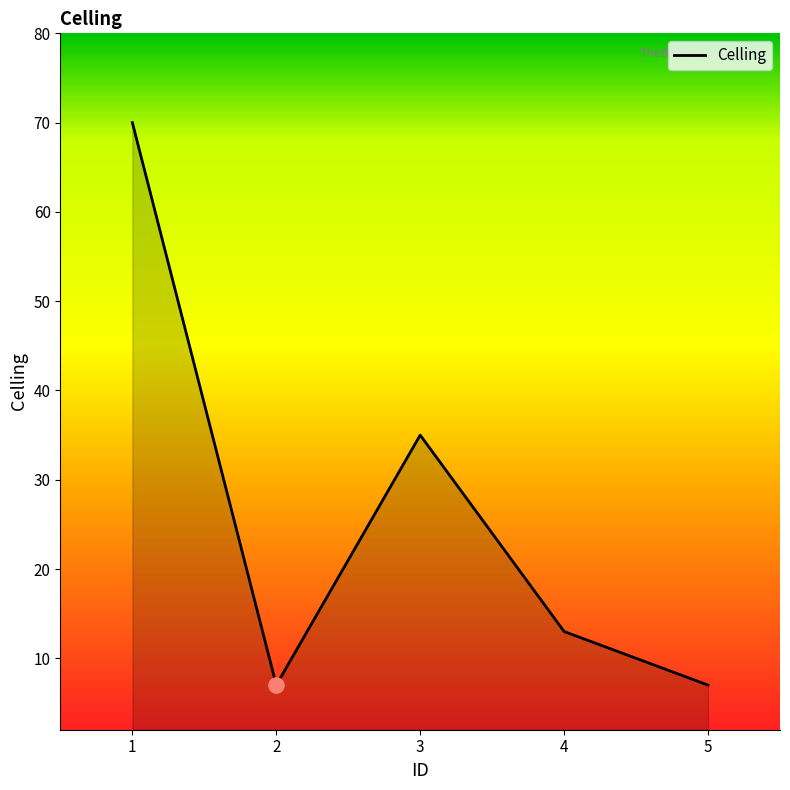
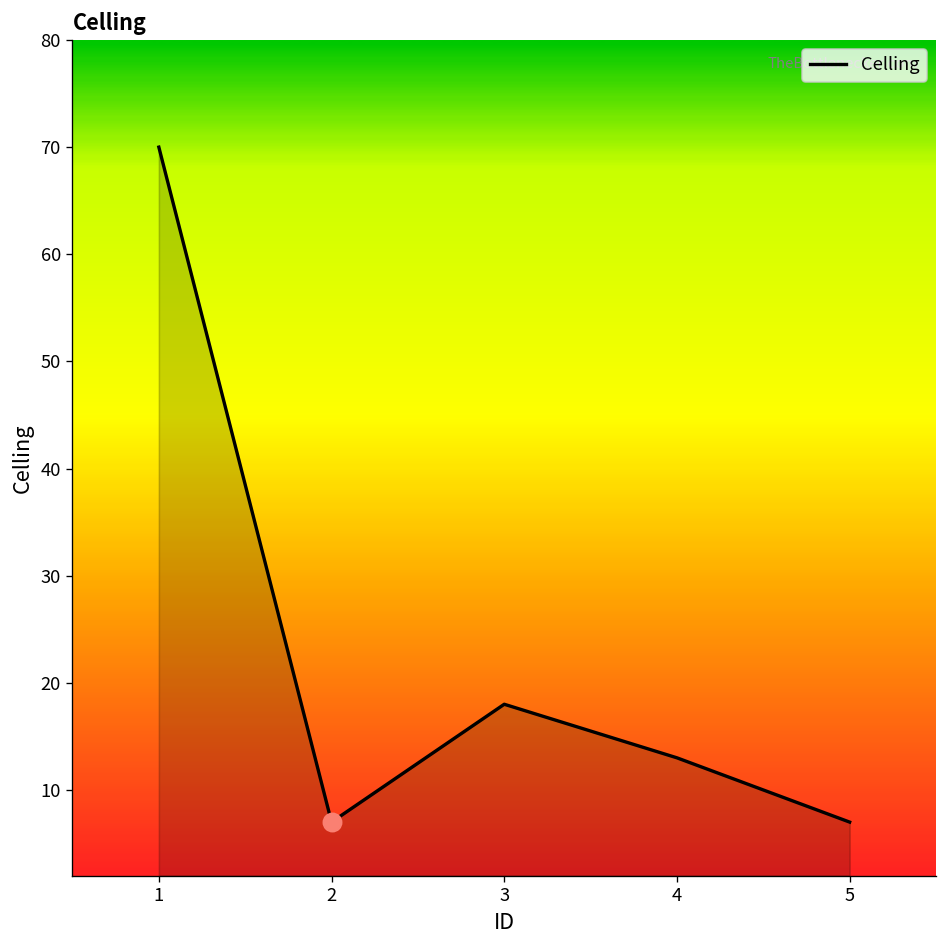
Celling, 3: 35 -> 18
